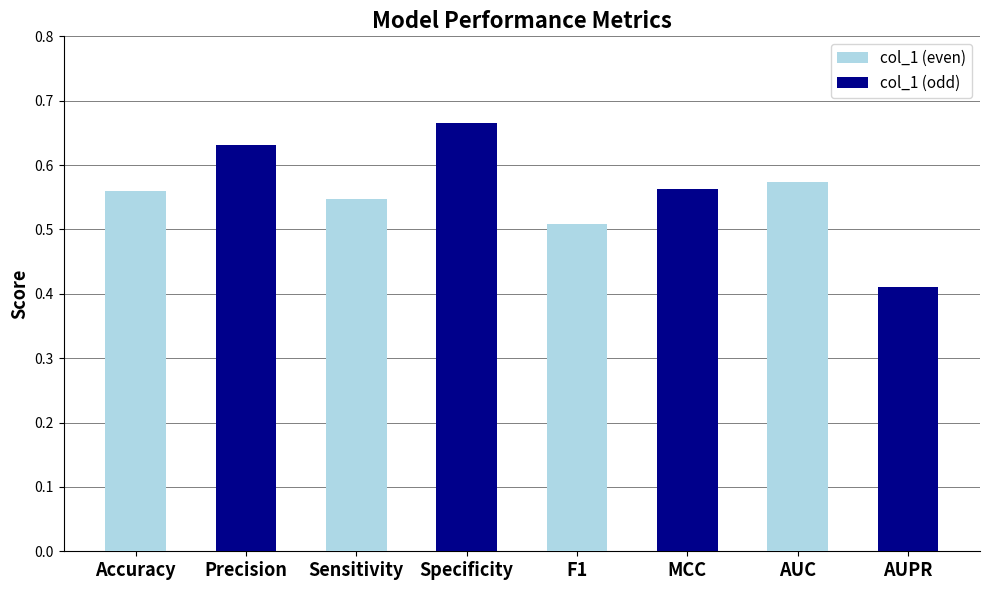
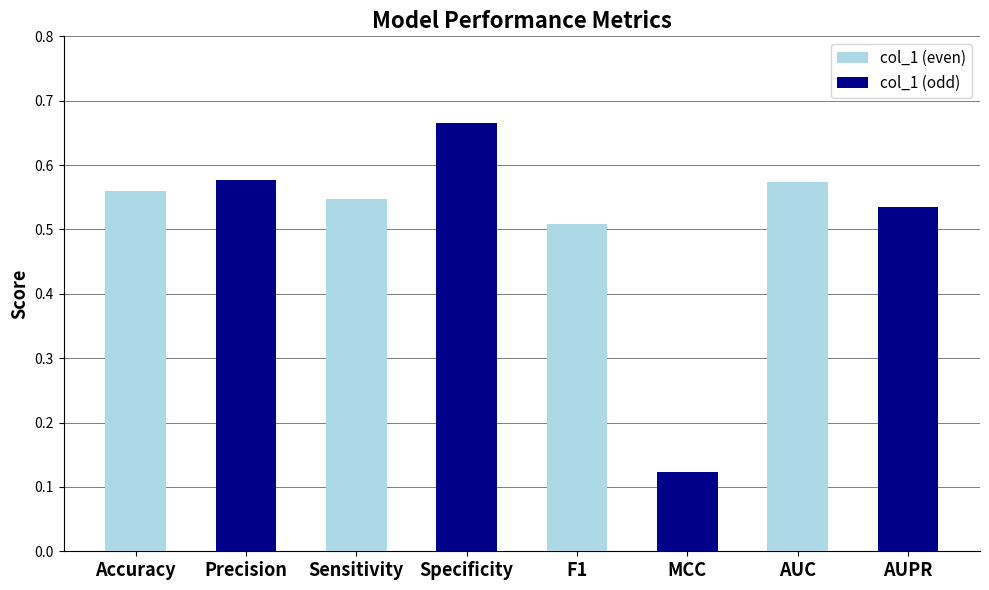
col_1 (odd), Precision: 0.63 -> 0.58
col_1 (odd), MCC: 0.56 -> 0.12
col_1 (odd), AUPR: 0.41 -> 0.53
